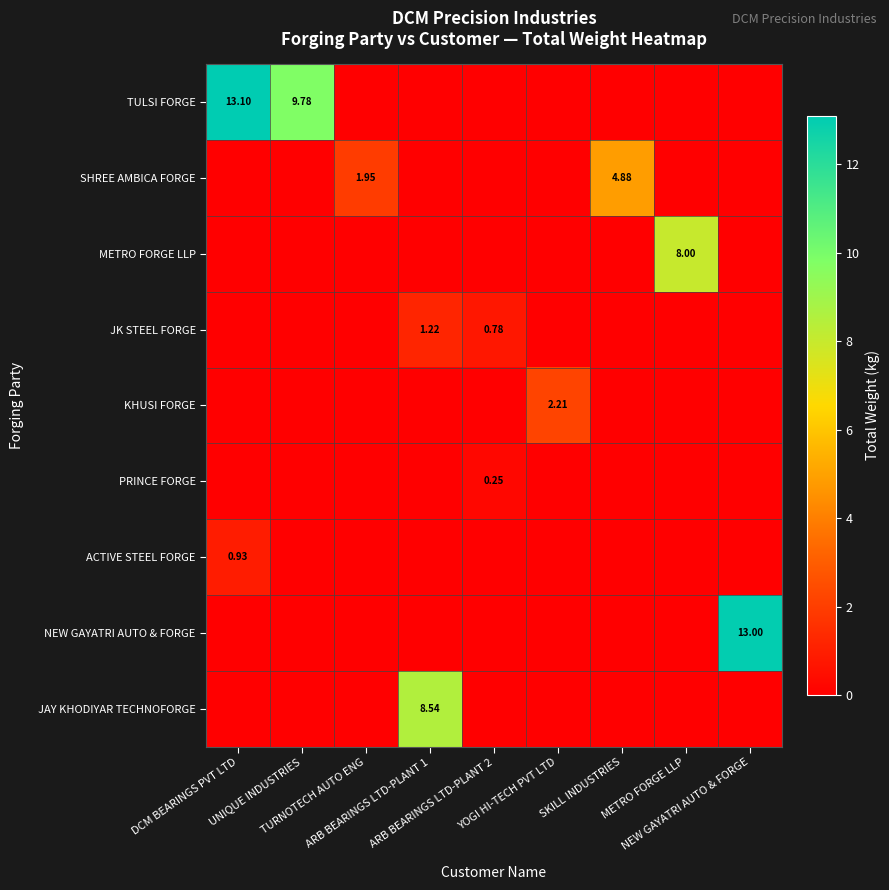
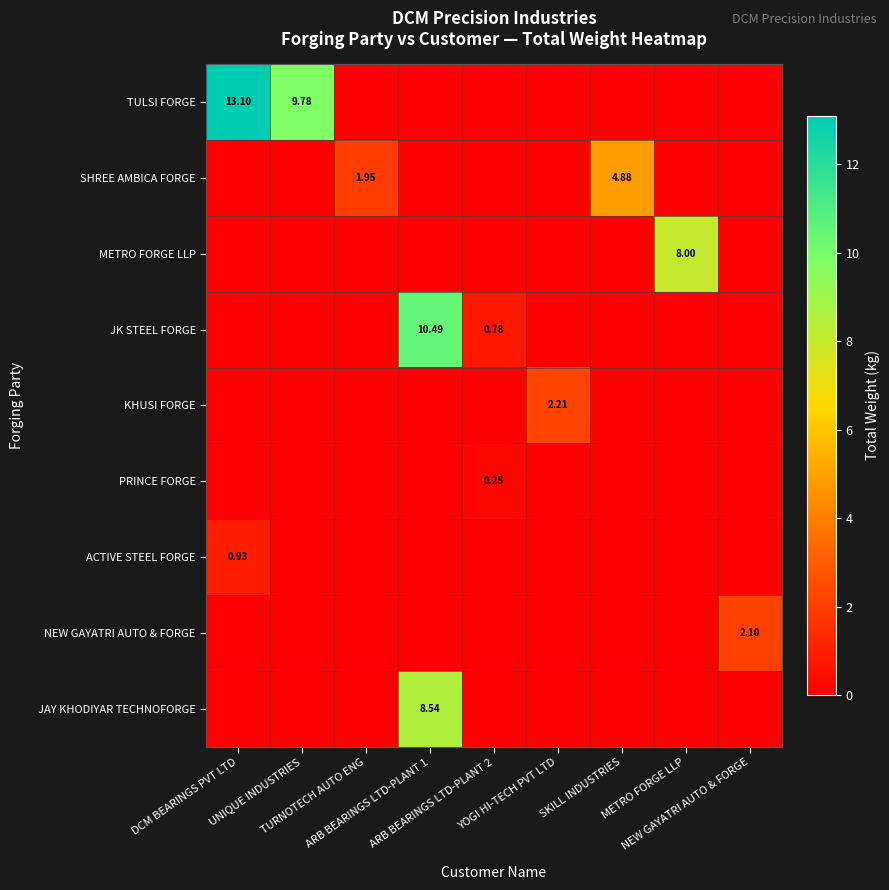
JK STEEL FORGE, ARB BEARINGS LTD-PLANT 1: 1.22 -> 10.49
NEW GAYATRI AUTO & FORGE, NEW GAYATRI AUTO & FORGE: 13.00 -> 2.10
